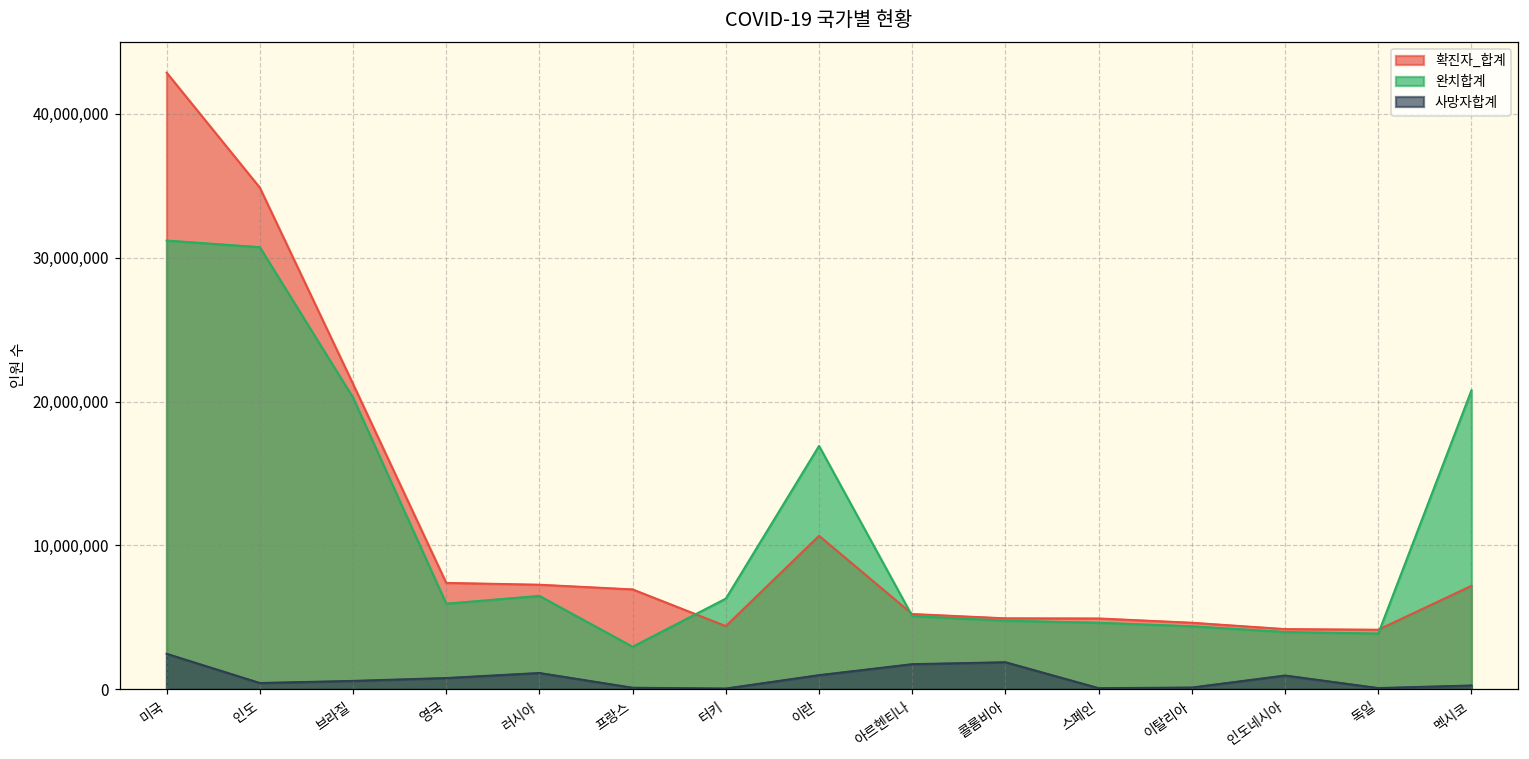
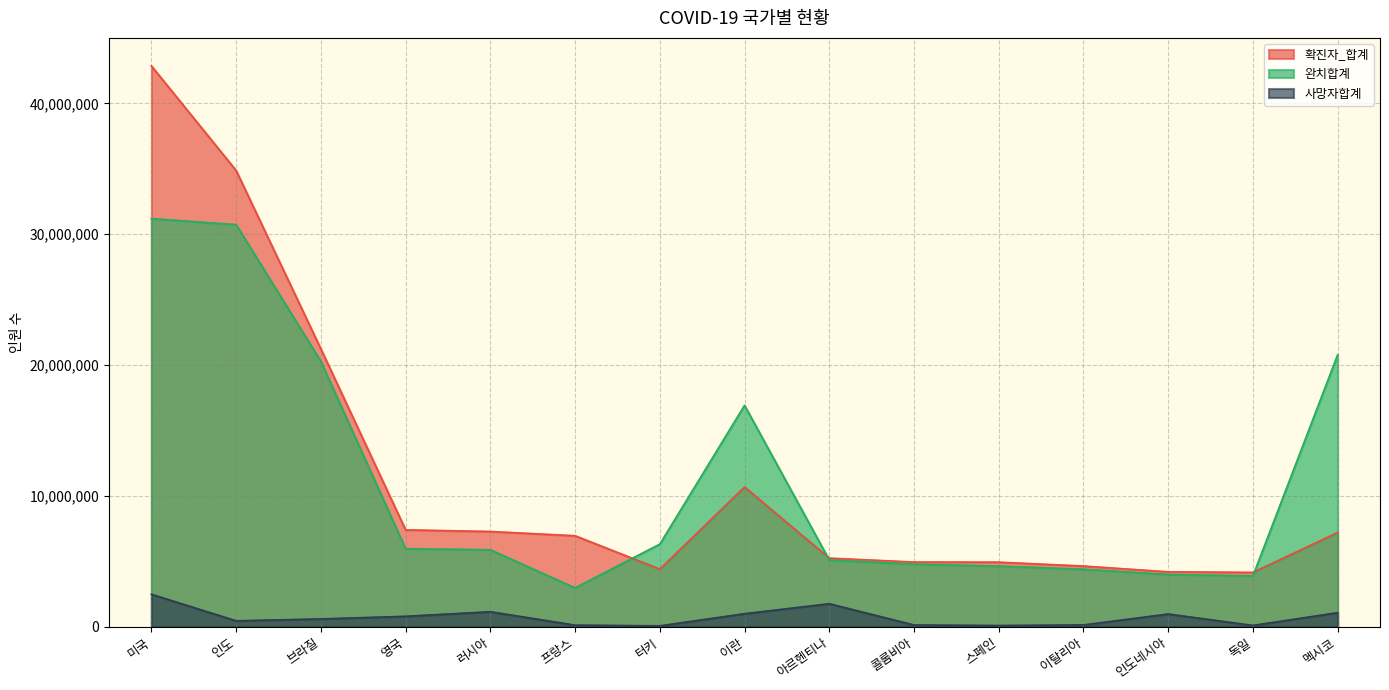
완치합계, 러시아: 6,500,000 -> 5,900,000
사망자합계, 콜롬비아: 1,900,000 -> 100,000
사망자합계, 멕시코: 300,000 -> 1,100,000
